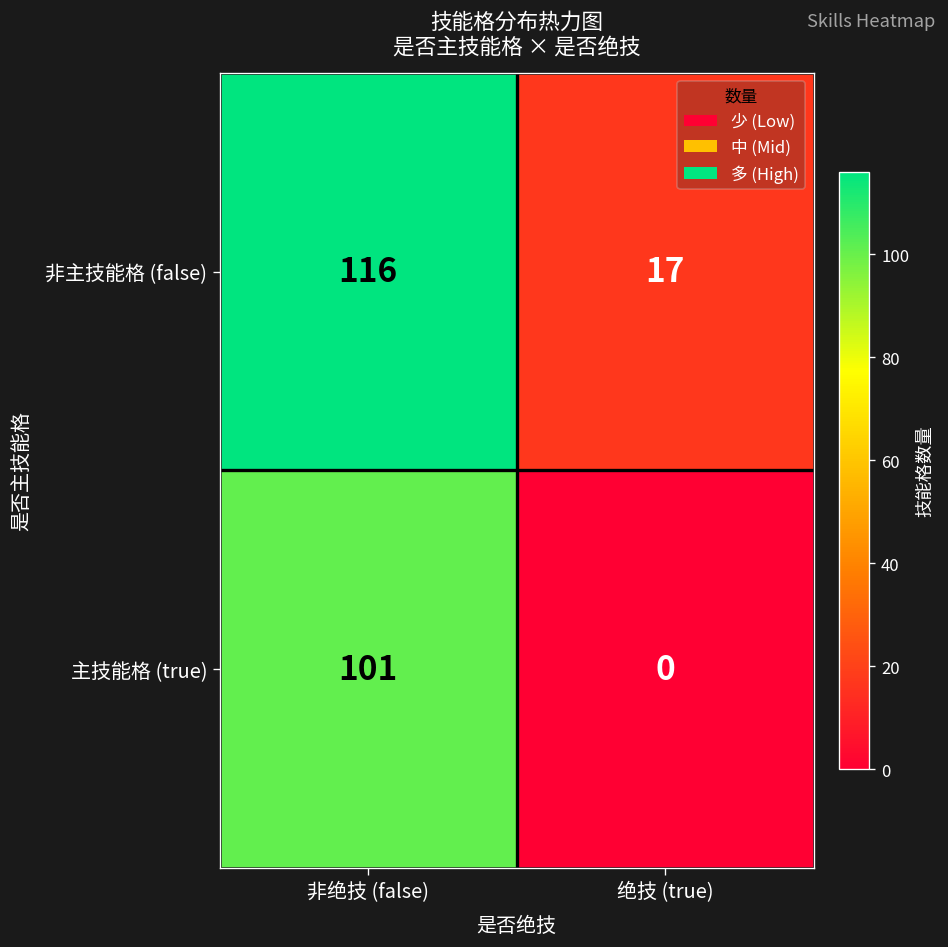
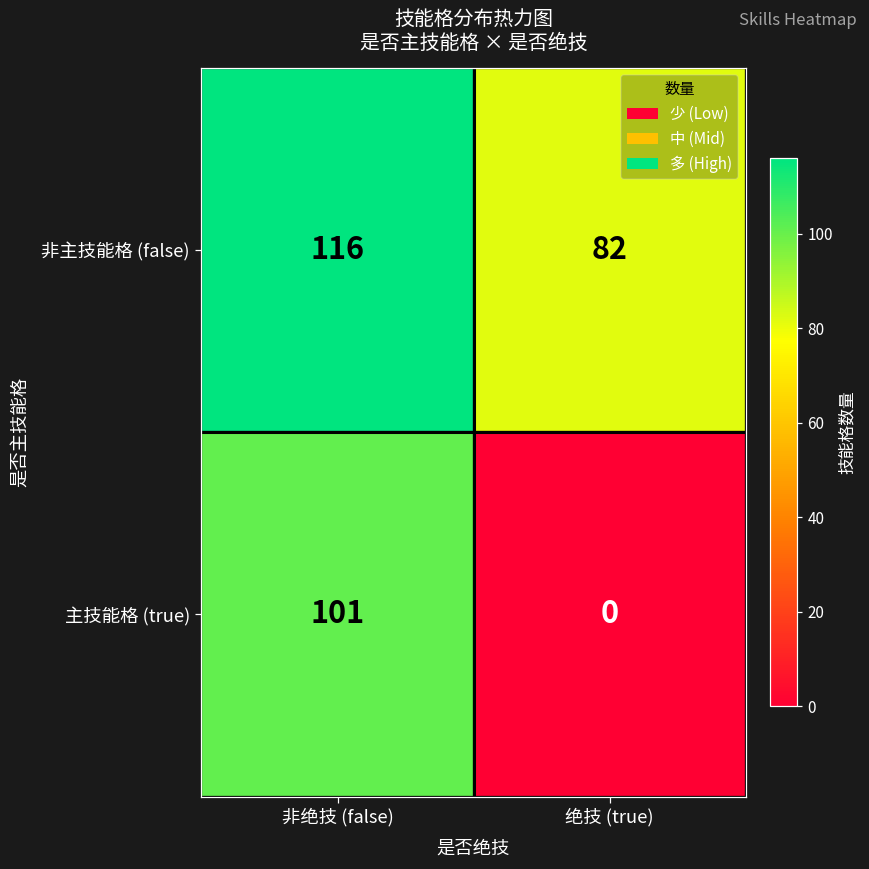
非主技能格 (false), 绝技 (true): 17 -> 82
